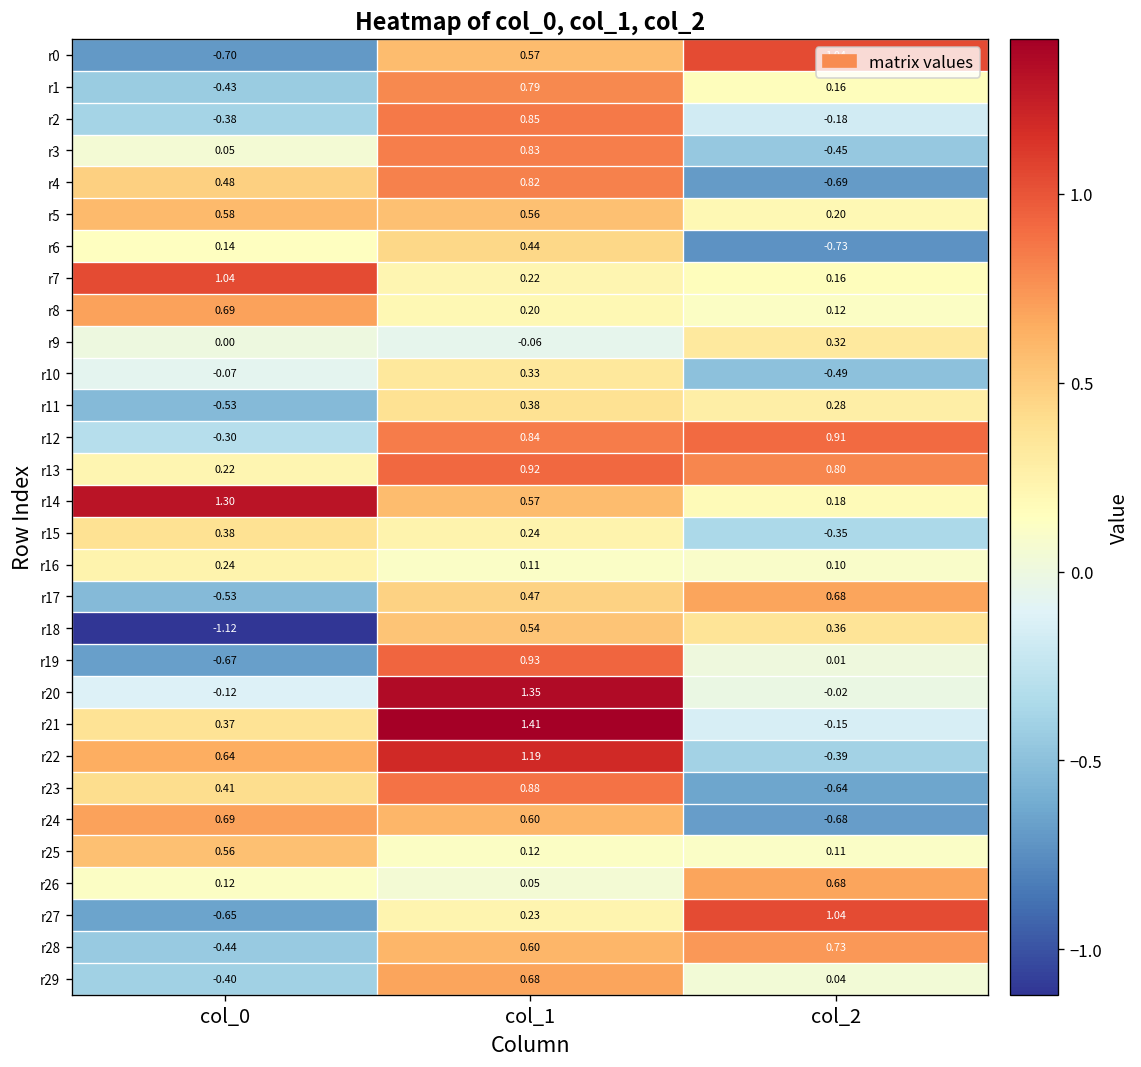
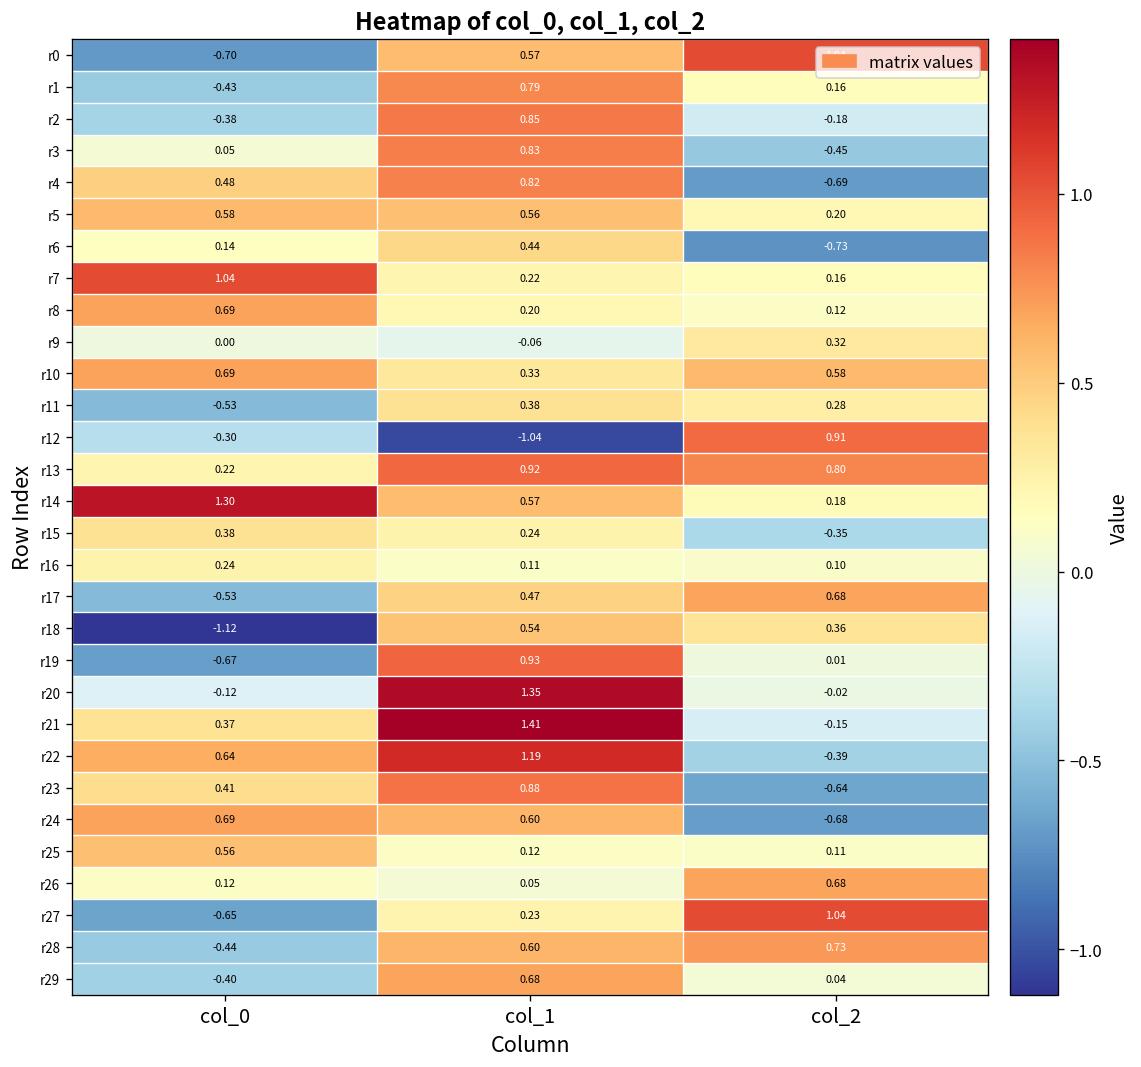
r10, col_0: -0.07 -> 0.69
r10, col_2: -0.49 -> 0.58
r12, col_1: 0.84 -> -1.04
